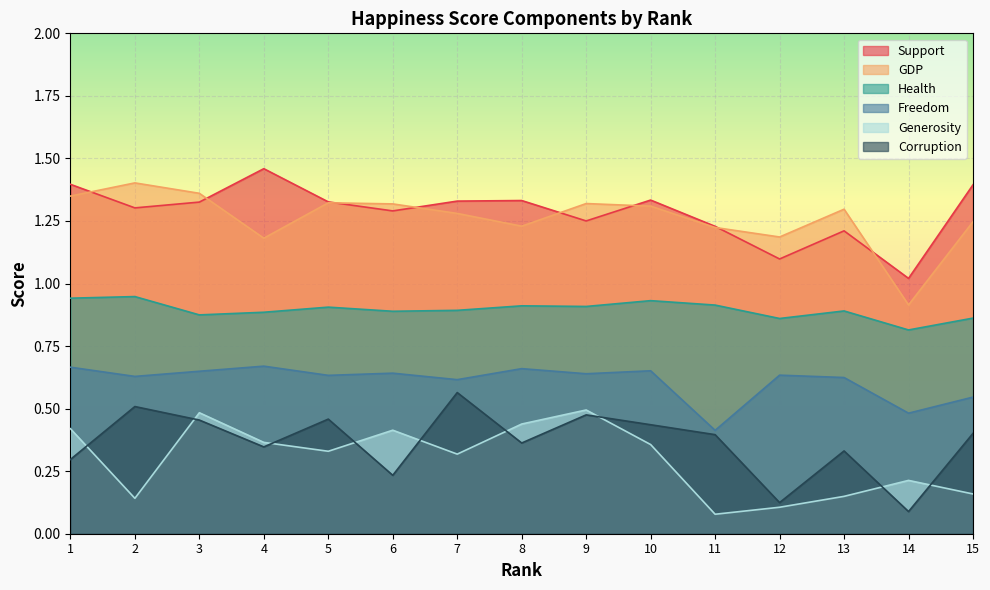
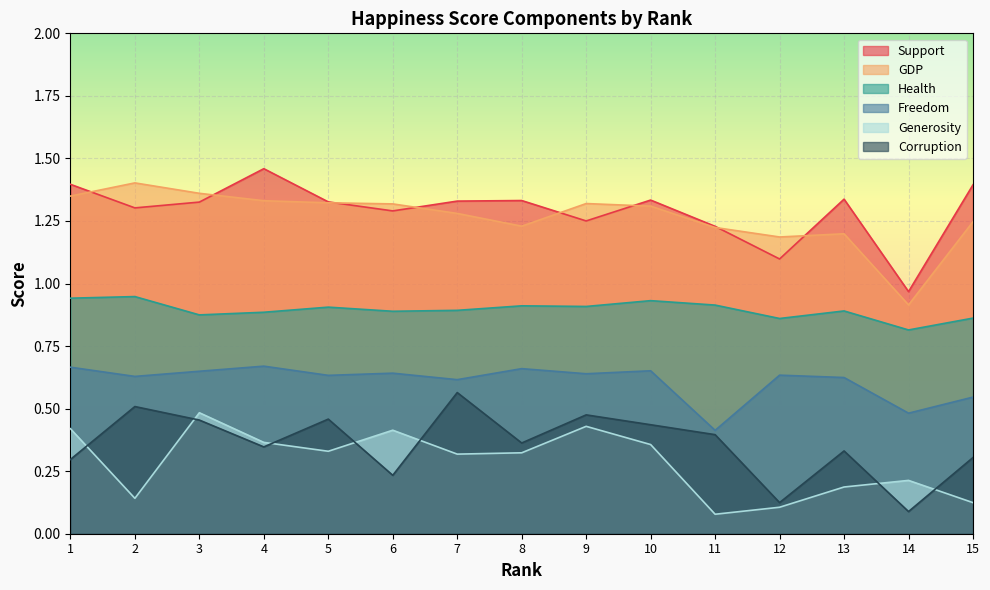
GDP, 4: 1.18 -> 1.33
Generosity, 8: 0.44 -> 0.32
Generosity, 9: 0.49 -> 0.43
Support, 13: 1.21 -> 1.34
GDP, 13: 1.30 -> 1.20
Generosity, 13: 0.15 -> 0.19
Support, 14: 1.02 -> 0.97
Generosity, 15: 0.16 -> 0.12
Corruption, 15: 0.40 -> 0.30
